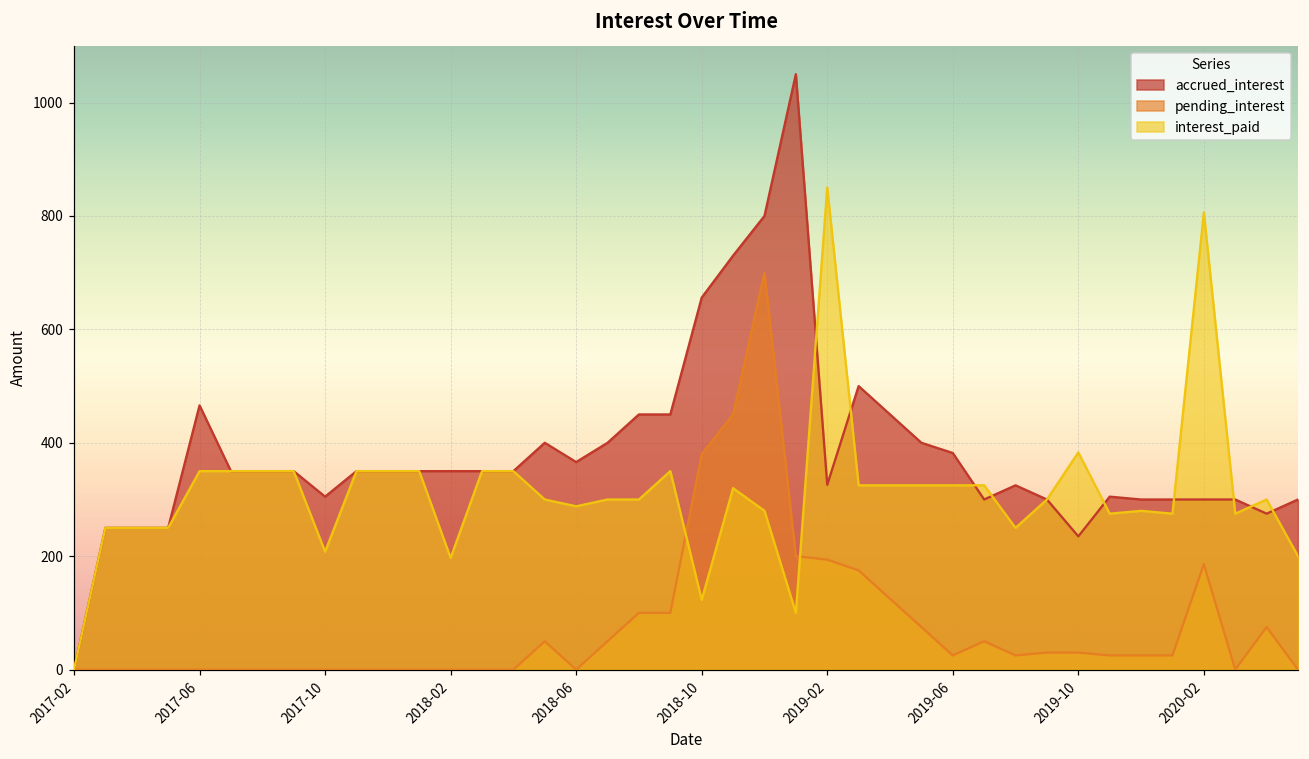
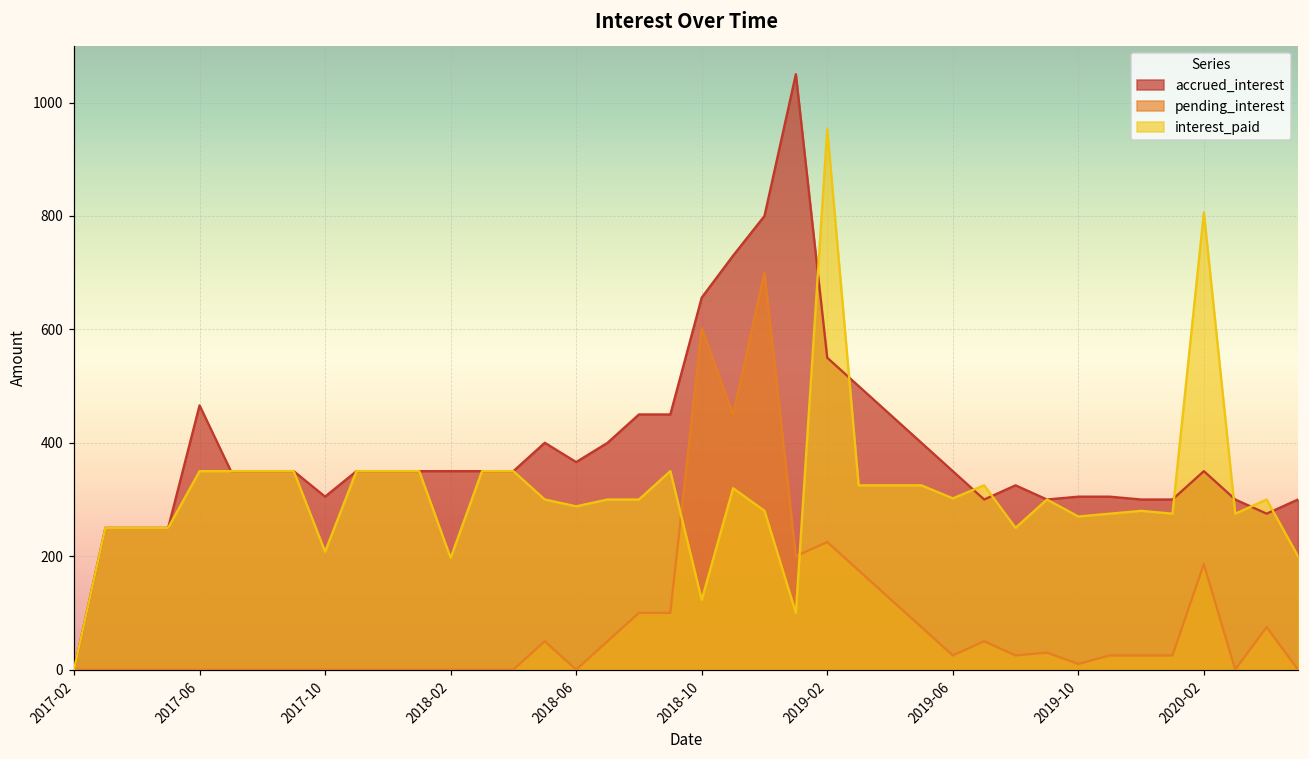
pending_interest, 2018-10: 380 -> 600
accrued_interest, 2019-02: 330 -> 550
pending_interest, 2019-02: 190 -> 230
interest_paid, 2019-02: 850 -> 950
accrued_interest, 2019-06: 380 -> 350
interest_paid, 2019-06: 330 -> 300
accrued_interest, 2019-10: 240 -> 310
pending_interest, 2019-10: 30 -> 10
interest_paid, 2019-10: 380 -> 270
accrued_interest, 2020-02: 300 -> 350
